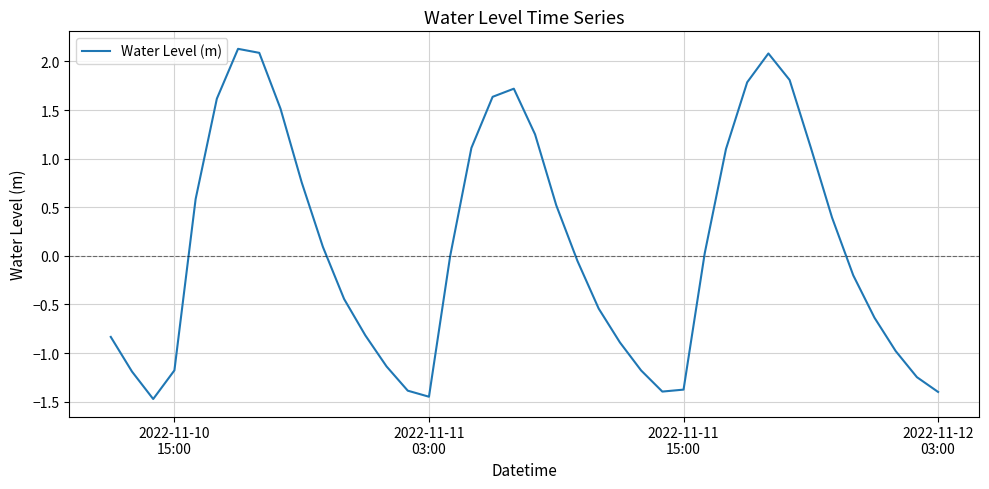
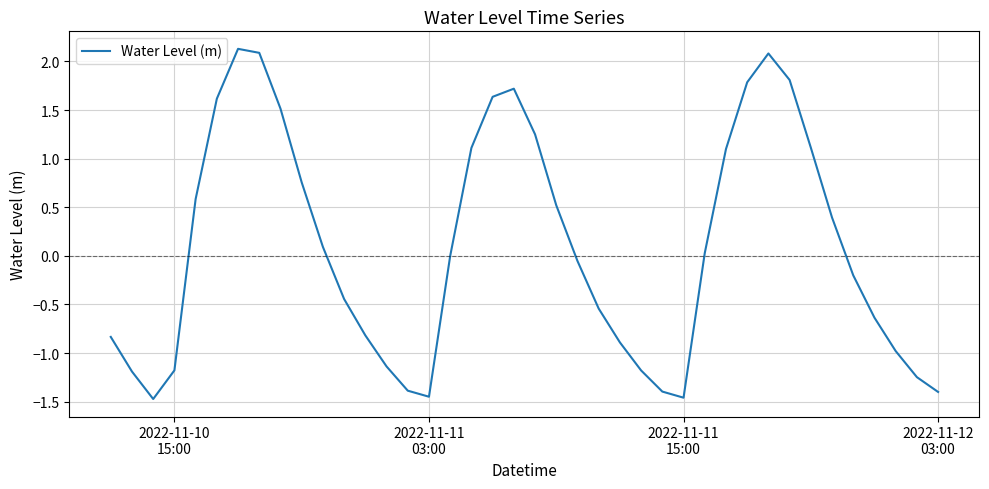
2022-11-11 15:00: -1.4 -> -1.5
